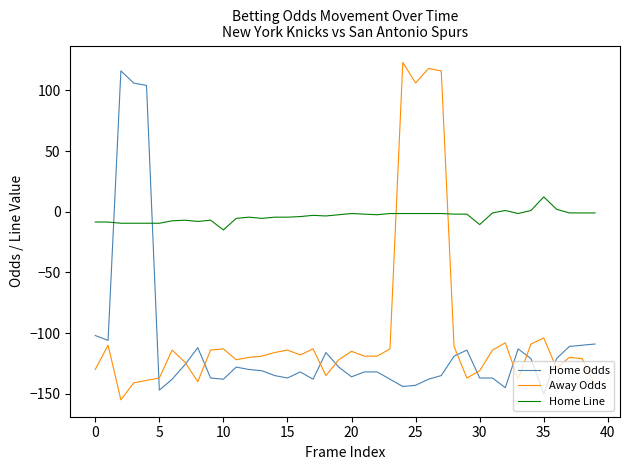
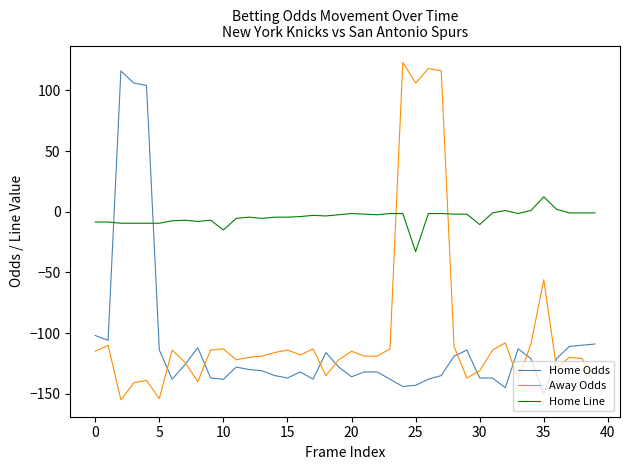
Away Odds, 0: -130 -> -115
Home Odds, 5: -147 -> -114
Away Odds, 5: -137 -> -154
Home Line, 25: -2 -> -33
Away Odds, 35: -104 -> -56
